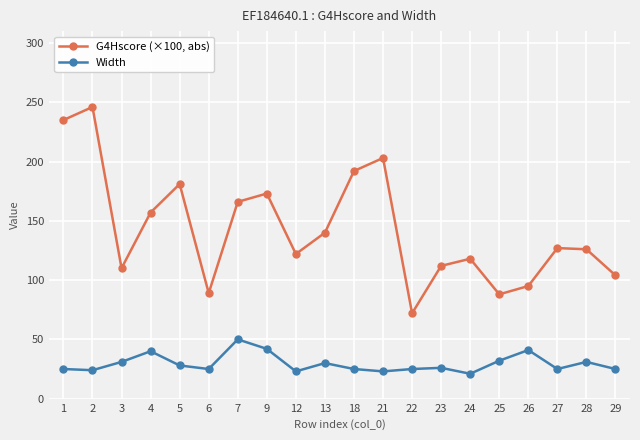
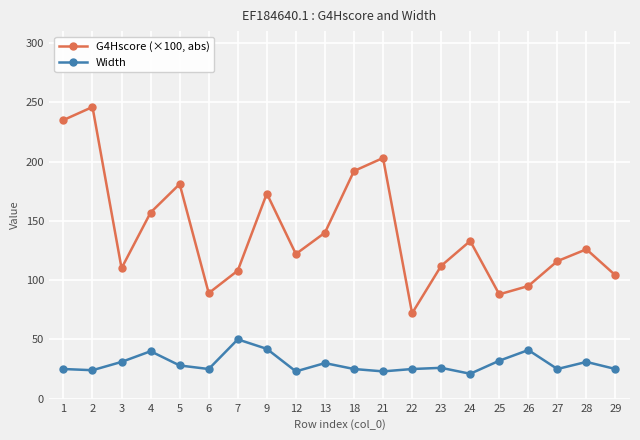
G4Hscore (×100, abs), 7: 166 -> 108
G4Hscore (×100, abs), 24: 118 -> 133
G4Hscore (×100, abs), 27: 127 -> 116
